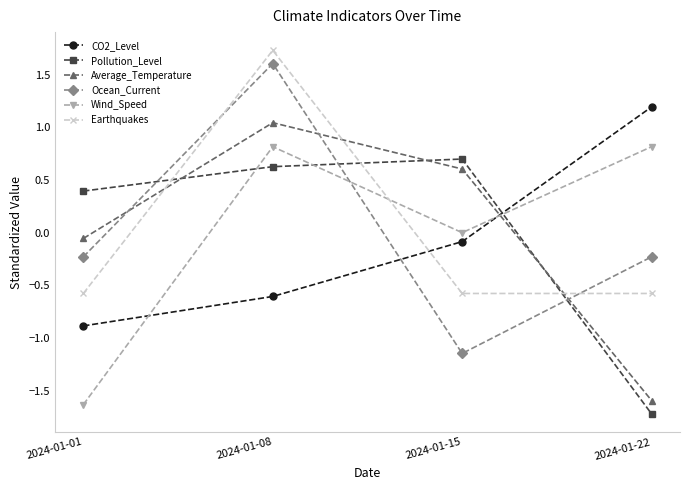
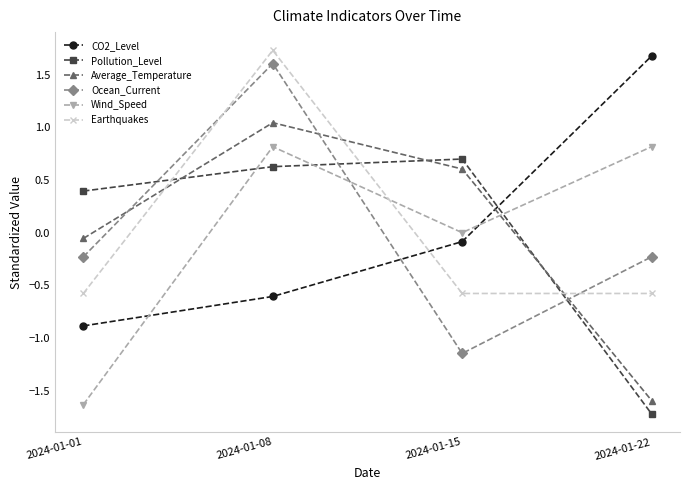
CO2_Level, 2024-01-22: 1.19 -> 1.68
